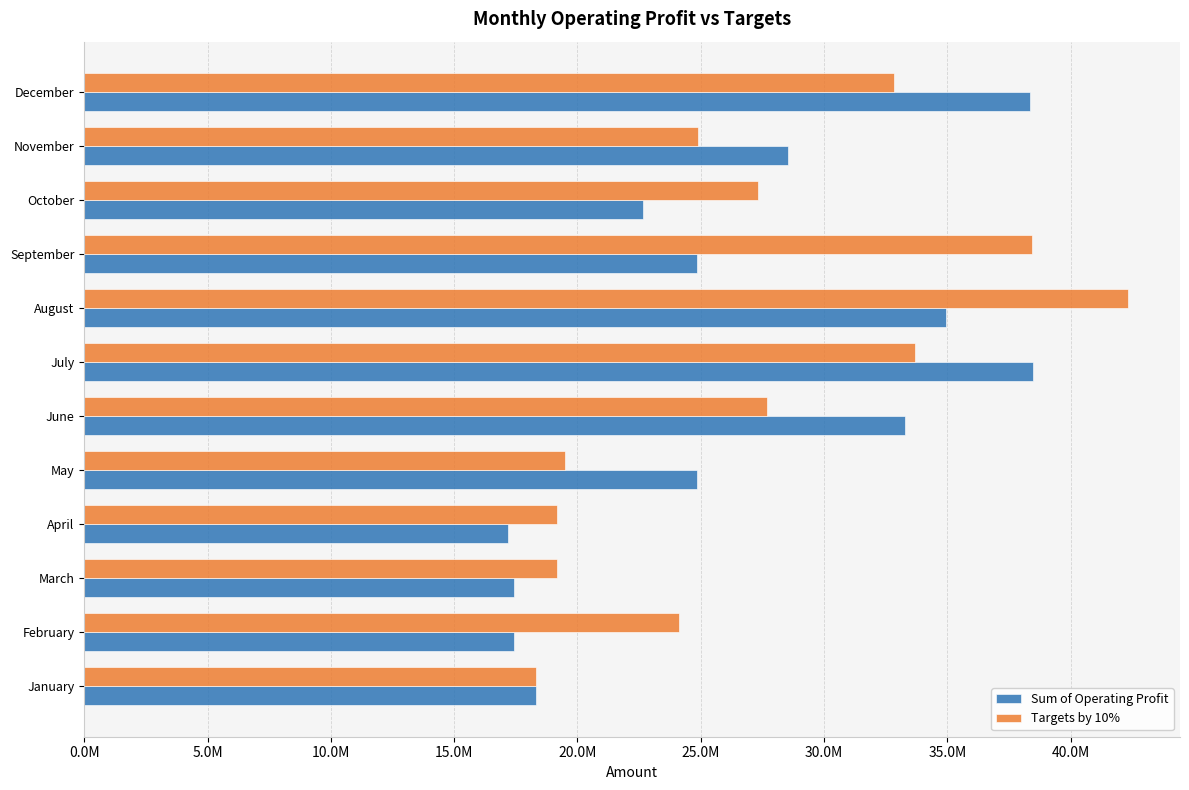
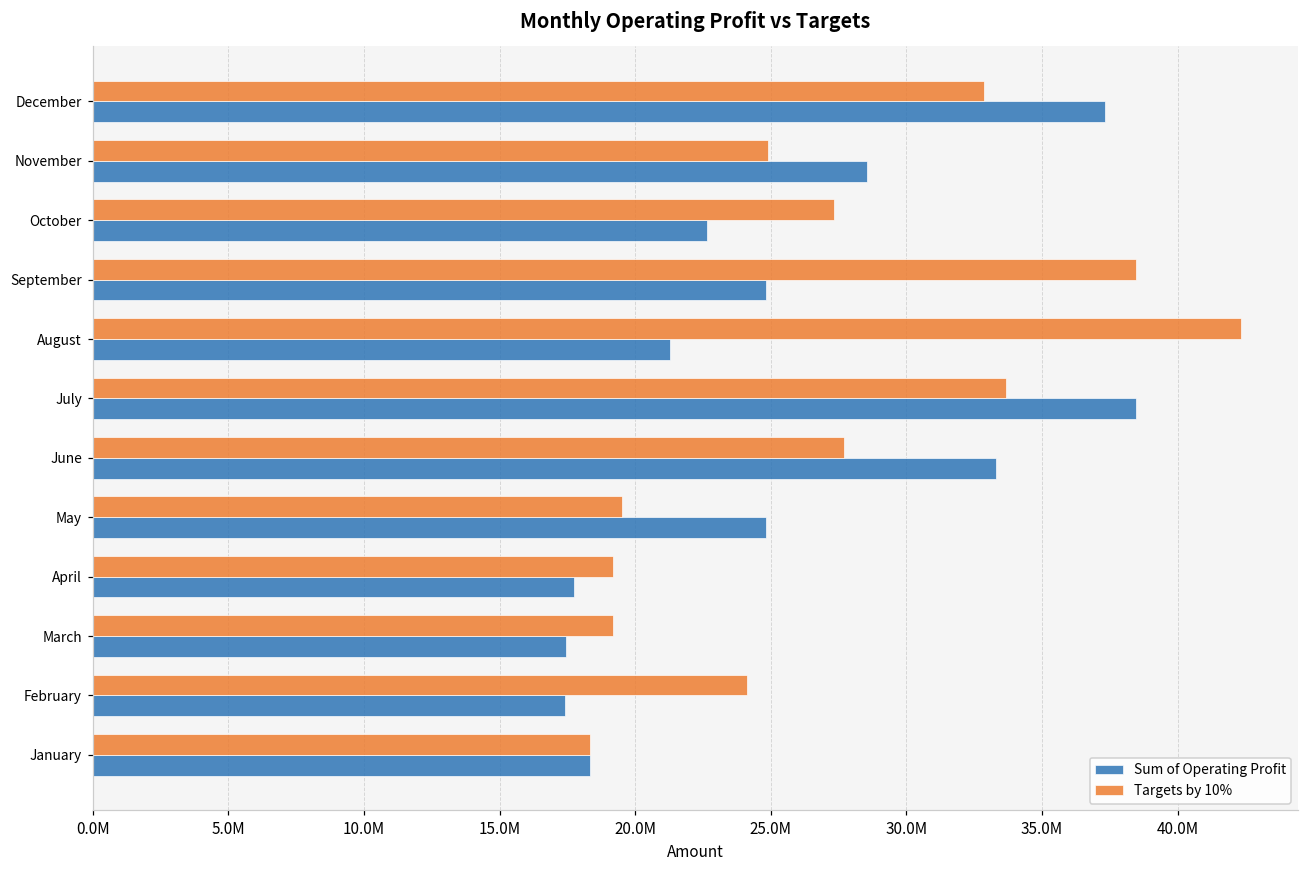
Sum of Operating Profit, December: 38300000 -> 37300000
Sum of Operating Profit, August: 35000000 -> 21300000
Sum of Operating Profit, April: 17200000 -> 17700000
